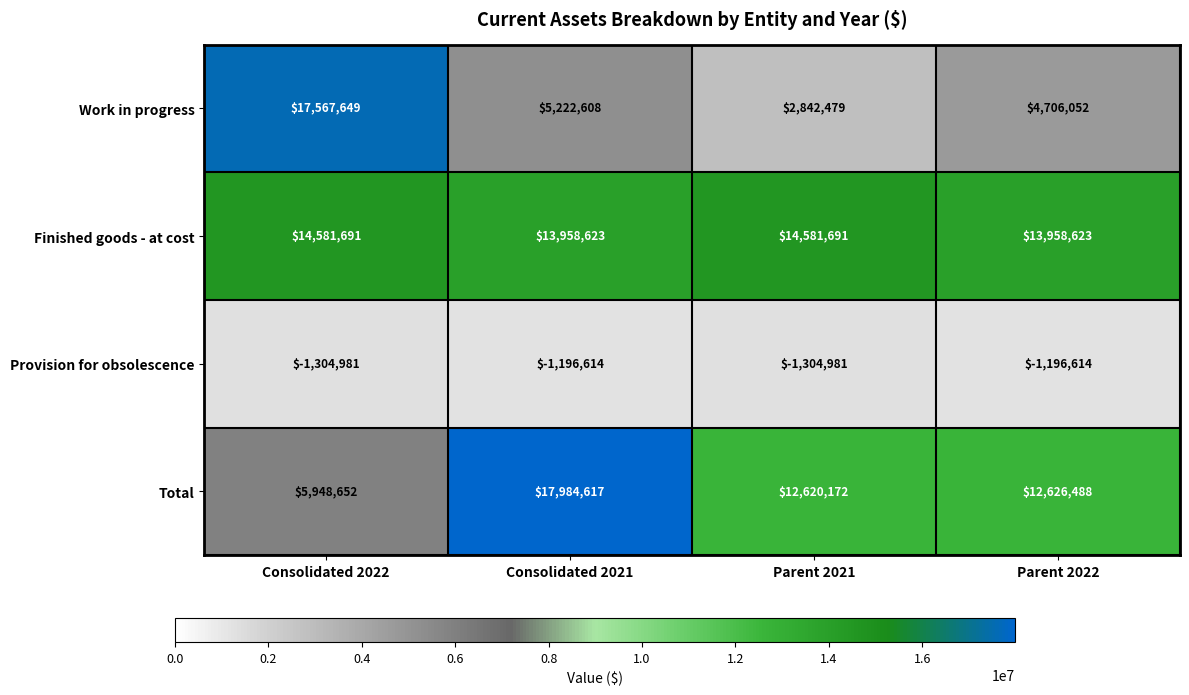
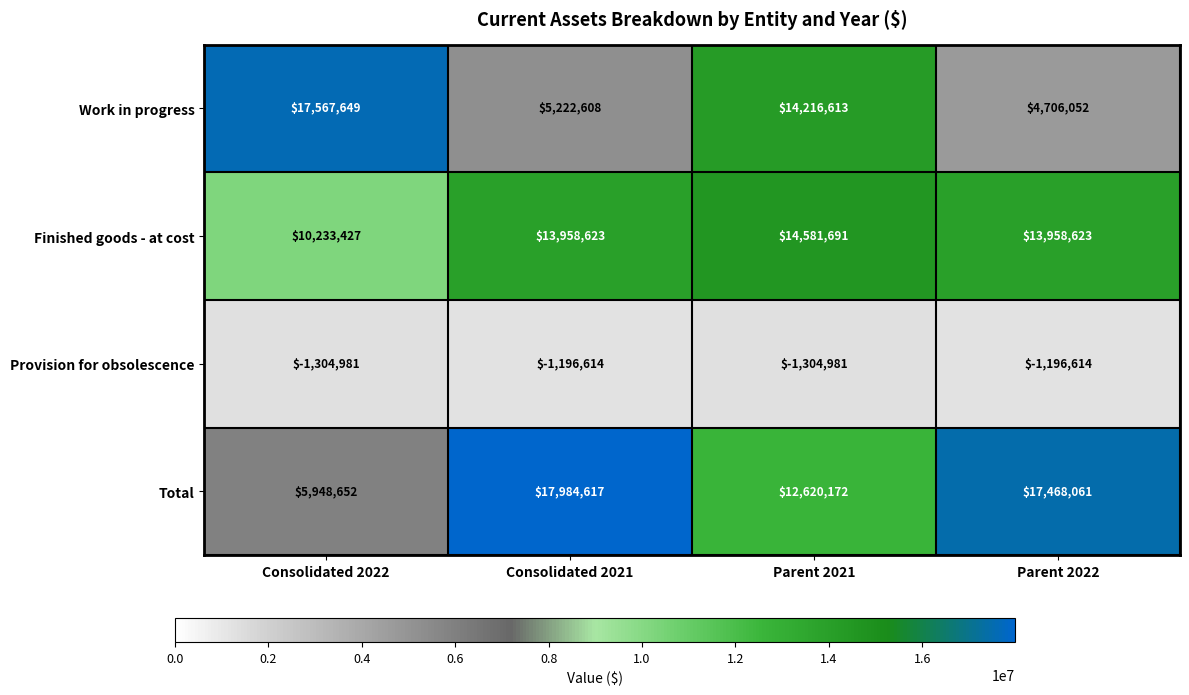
Work in progress, Parent 2021: $2,842,479 -> $14,216,613
Finished goods - at cost, Consolidated 2022: $14,581,691 -> $10,233,427
Total, Parent 2022: $12,626,488 -> $17,468,061
